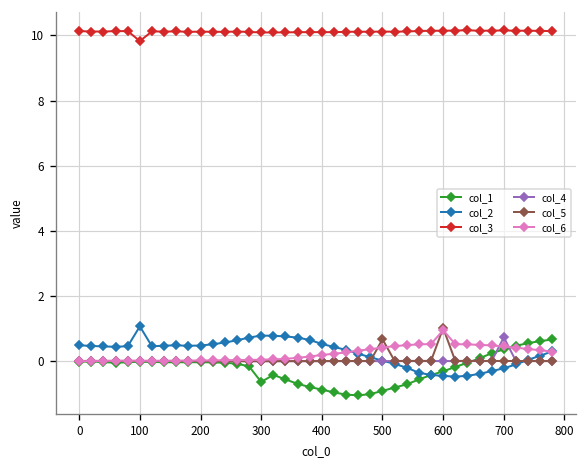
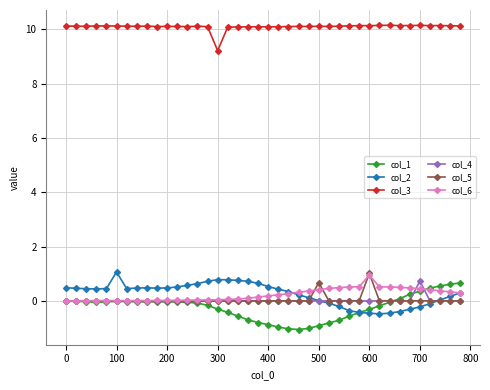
col_3, 100: 9.8 -> 10.1
col_1, 300: -0.6 -> -0.3
col_3, 300: 10.1 -> 9.2
